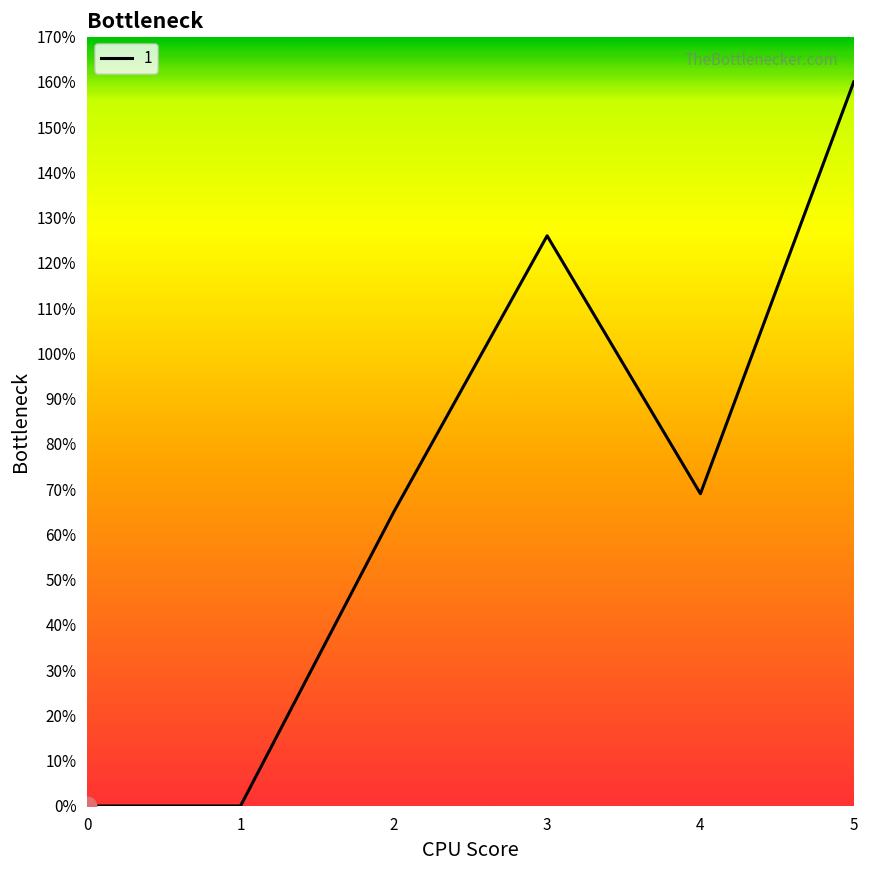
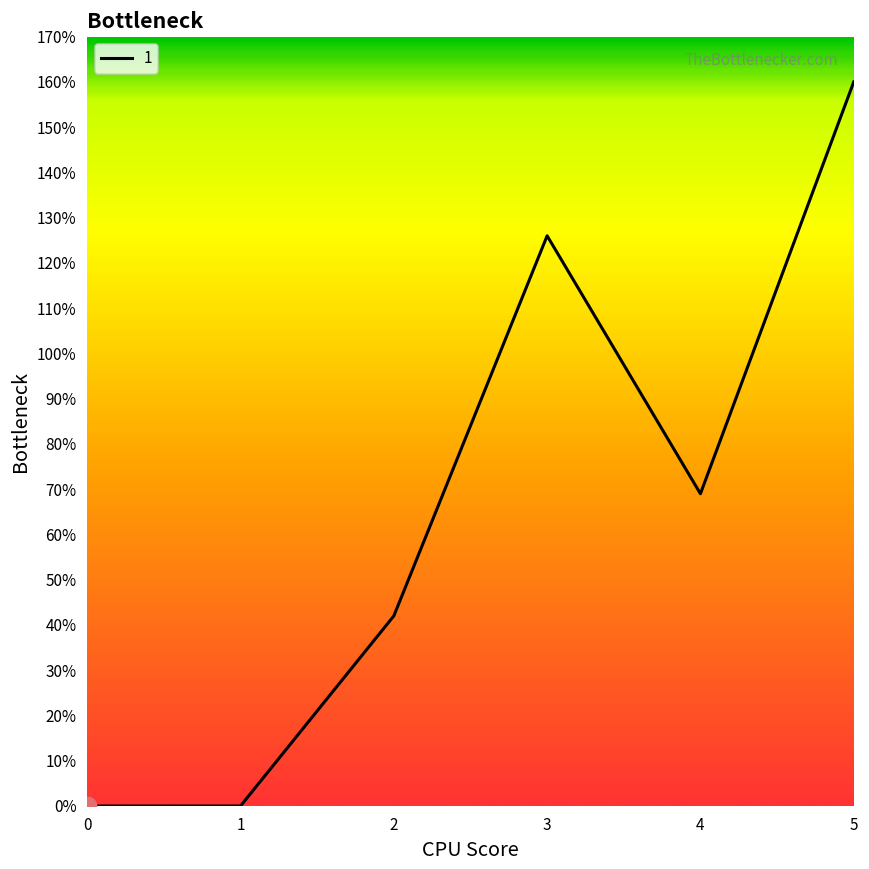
1, 2: 65% -> 42%
